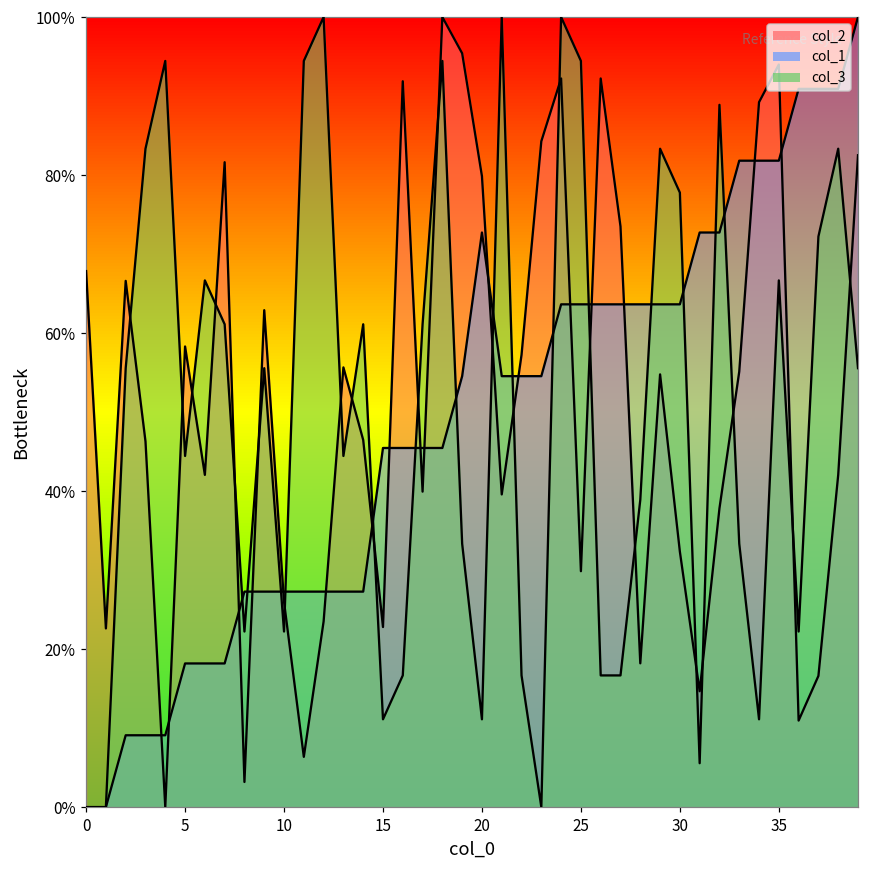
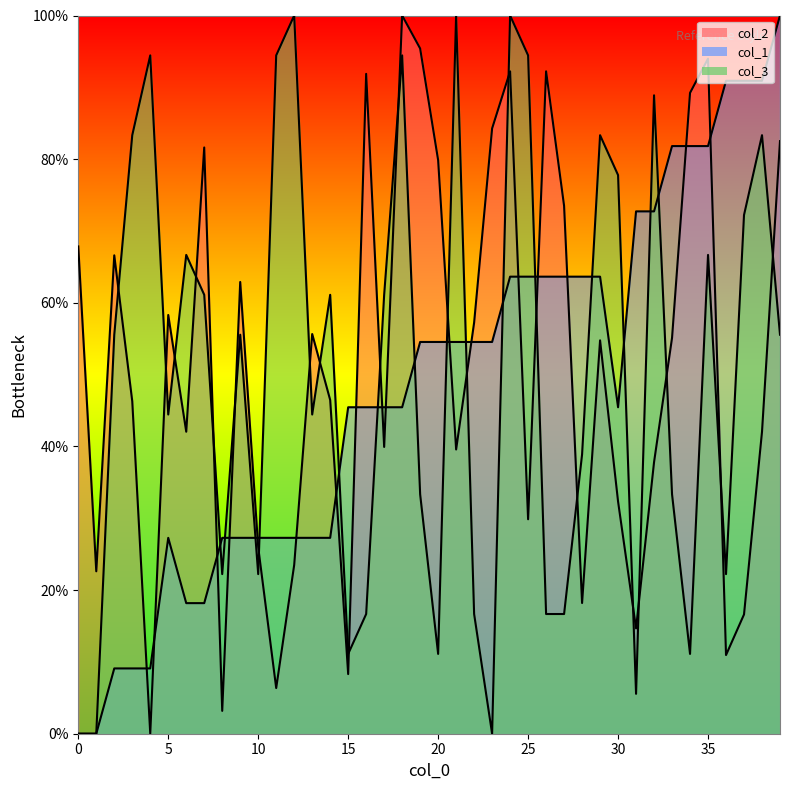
col_1, 5: 18% -> 27%
col_2, 15: 23% -> 8%
col_1, 20: 73% -> 55%
col_1, 30: 64% -> 45%
